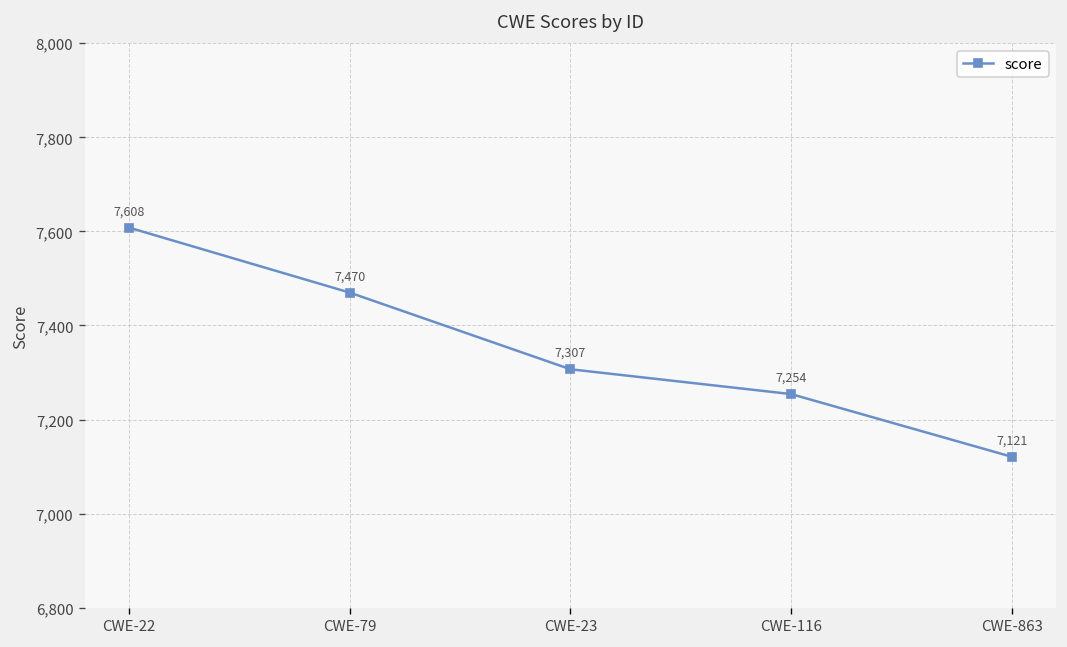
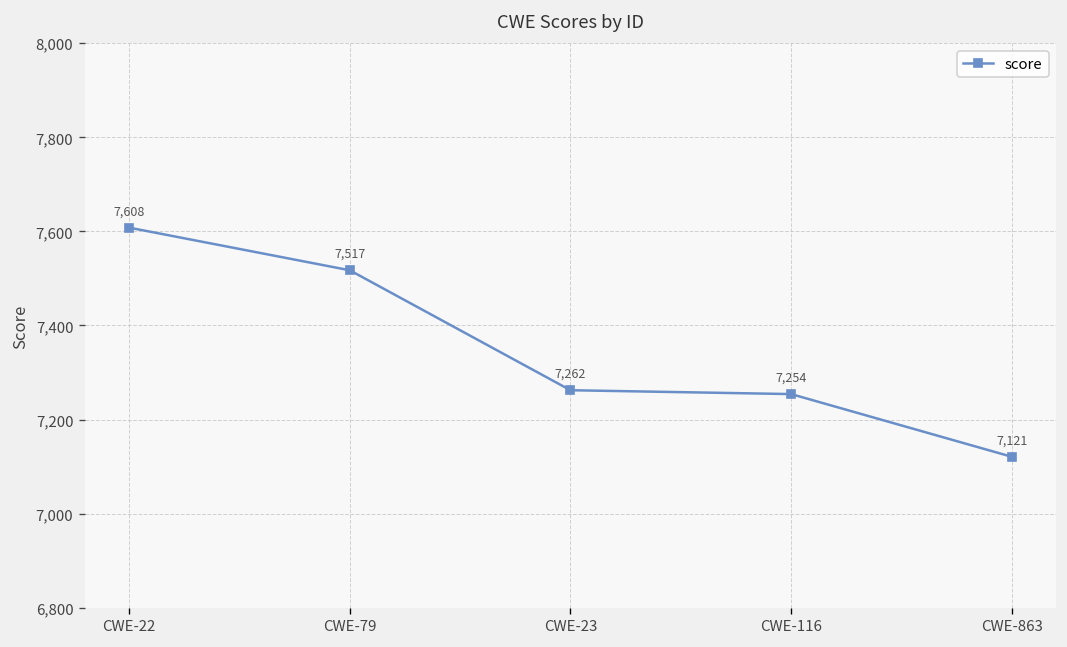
CWE-79: 7,470 -> 7,517
CWE-23: 7,307 -> 7,262
